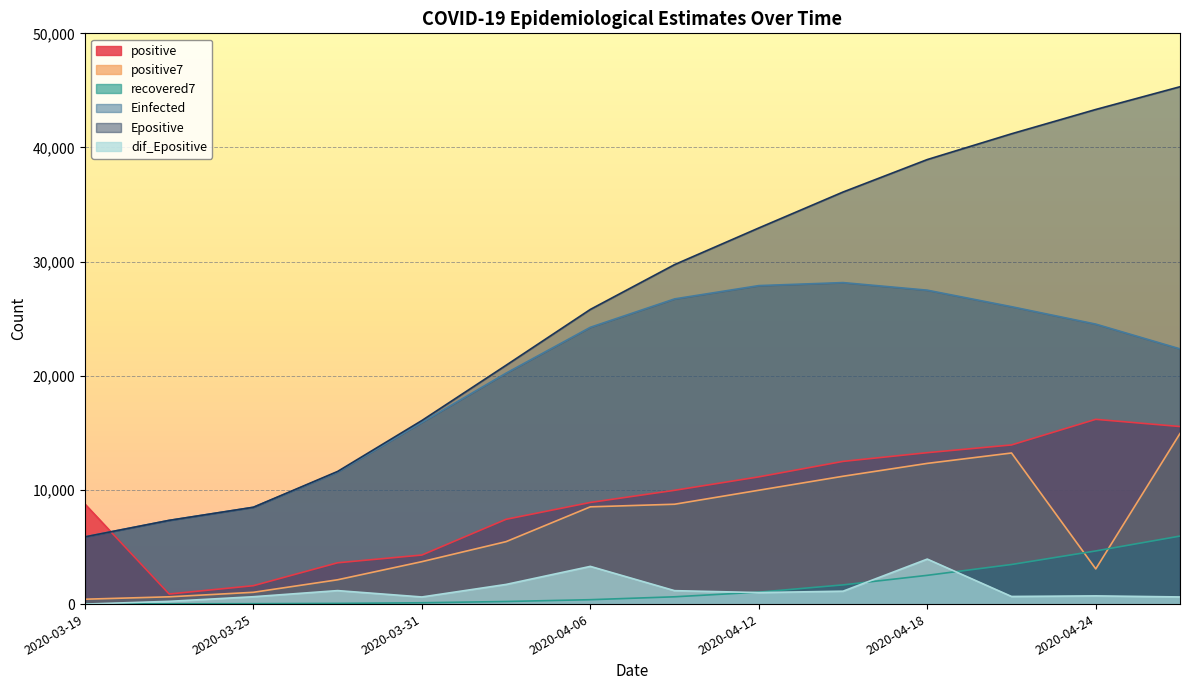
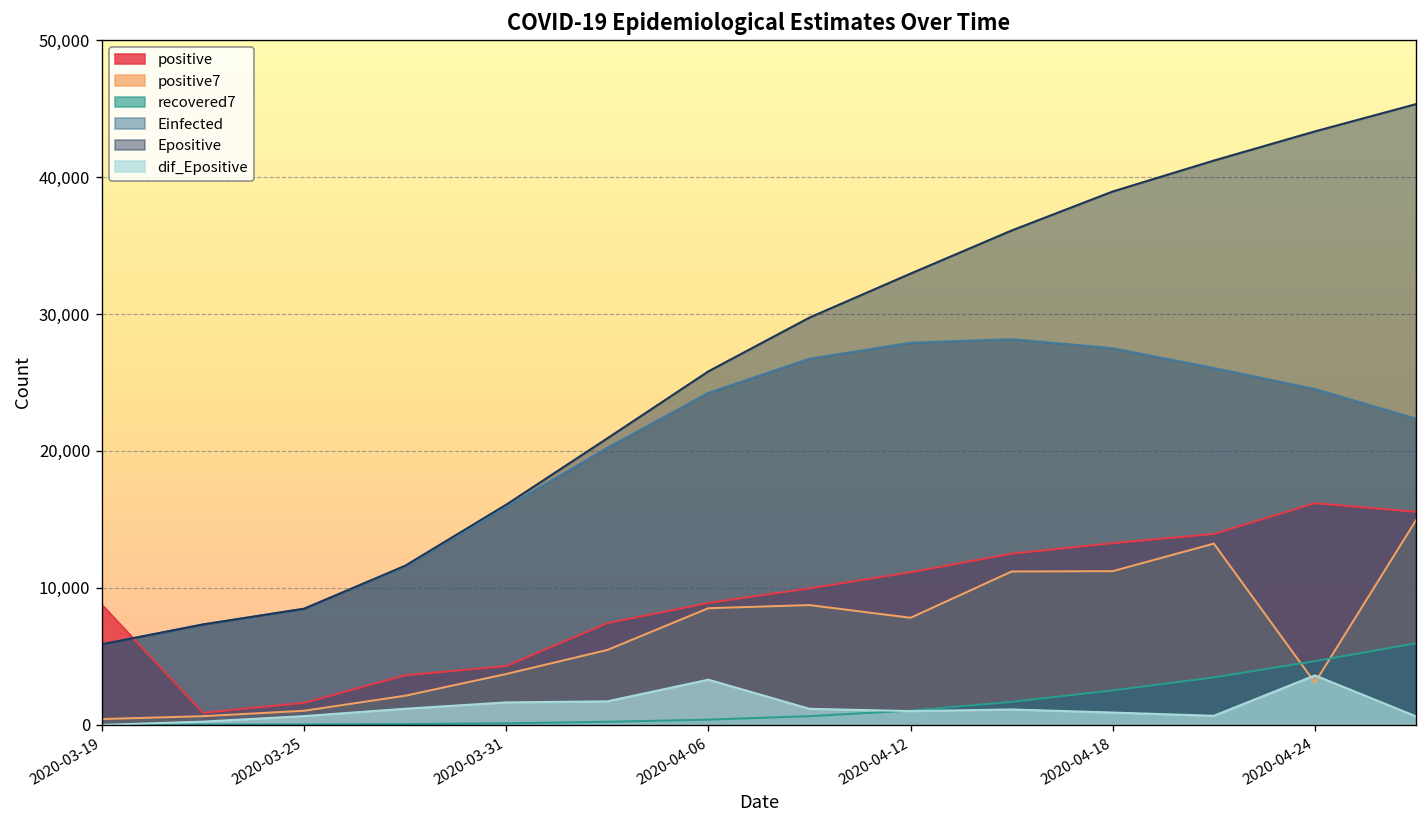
dif_Epositive, 2020-03-31: 600 -> 1,600
positive7, 2020-04-12: 10,000 -> 7,800
positive7, 2020-04-18: 12,300 -> 11,200
dif_Epositive, 2020-04-18: 3,900 -> 900
dif_Epositive, 2020-04-24: 700 -> 3,600
